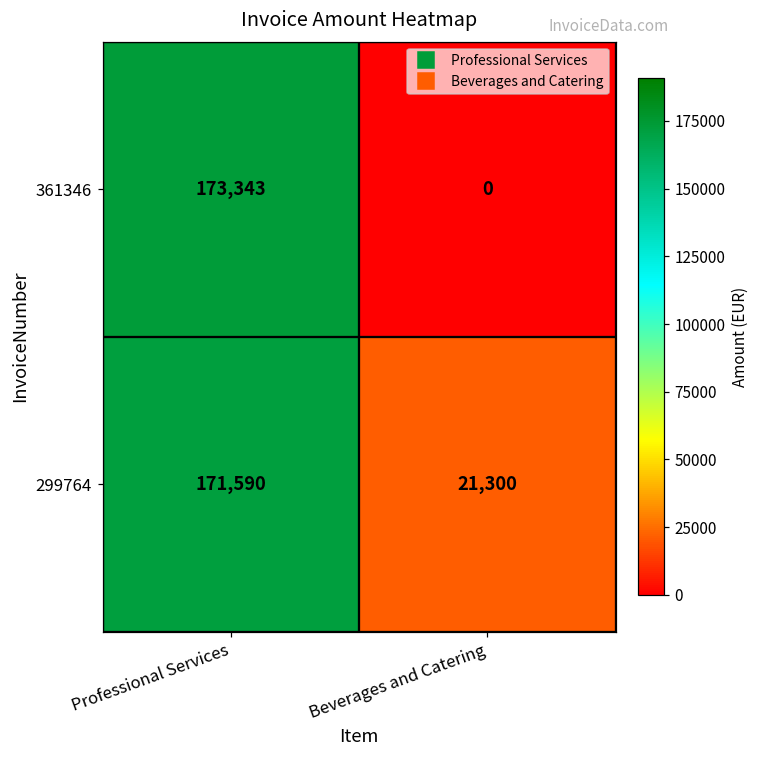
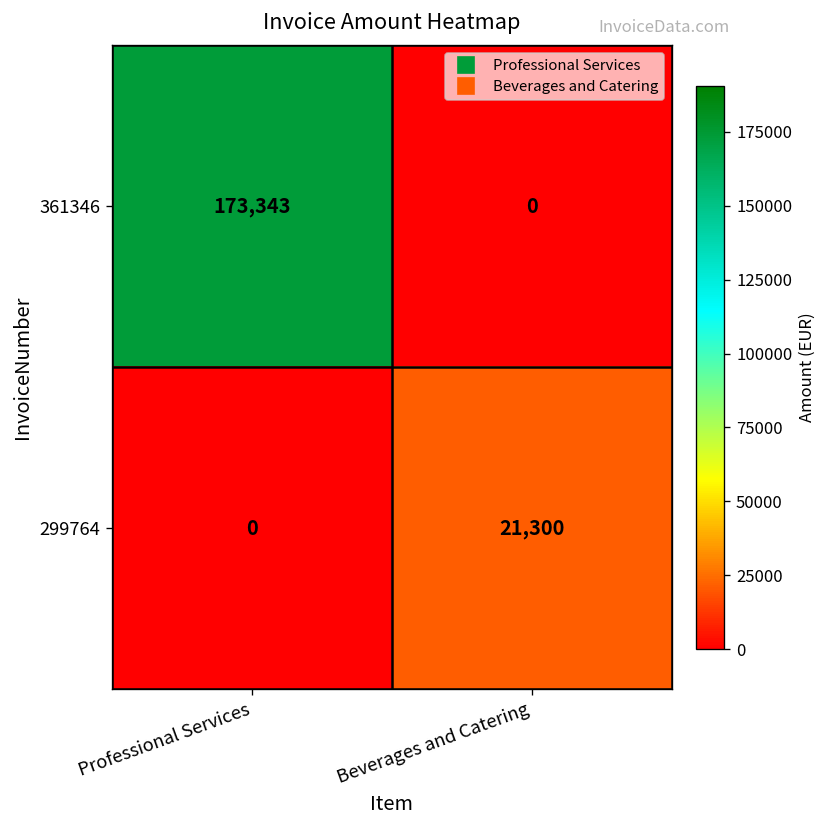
299764, Professional Services: 171,590 -> 0
